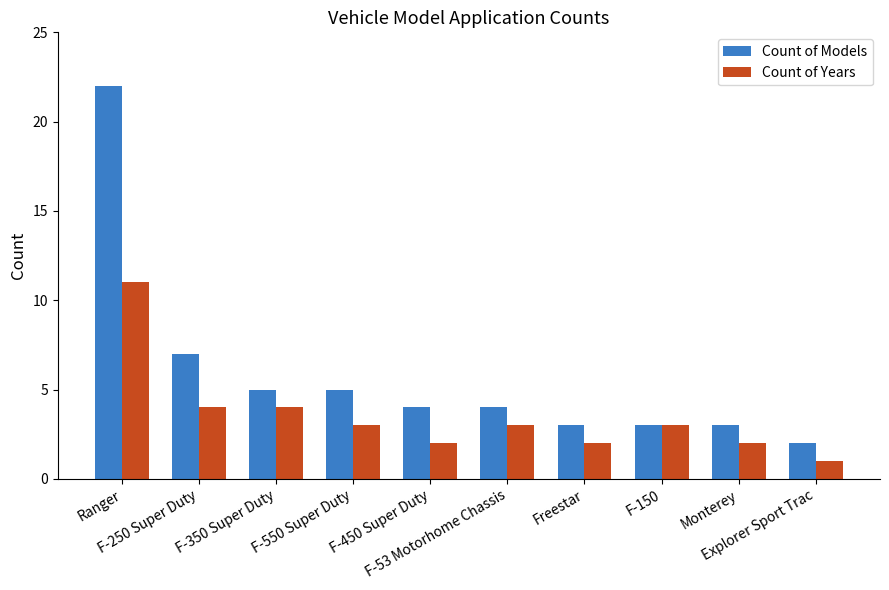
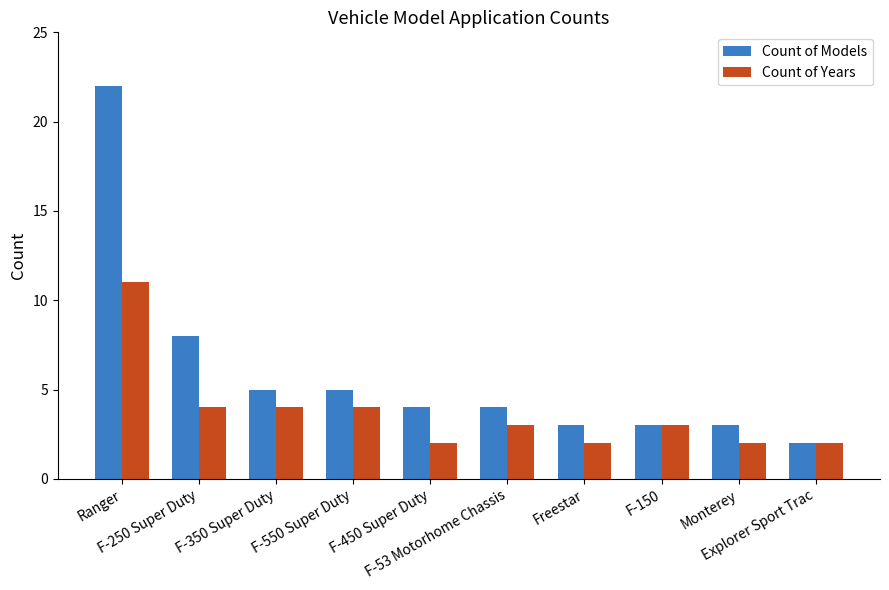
Count of Models, F-250 Super Duty: 7 -> 8
Count of Years, F-550 Super Duty: 3 -> 4
Count of Years, Explorer Sport Trac: 1 -> 2
